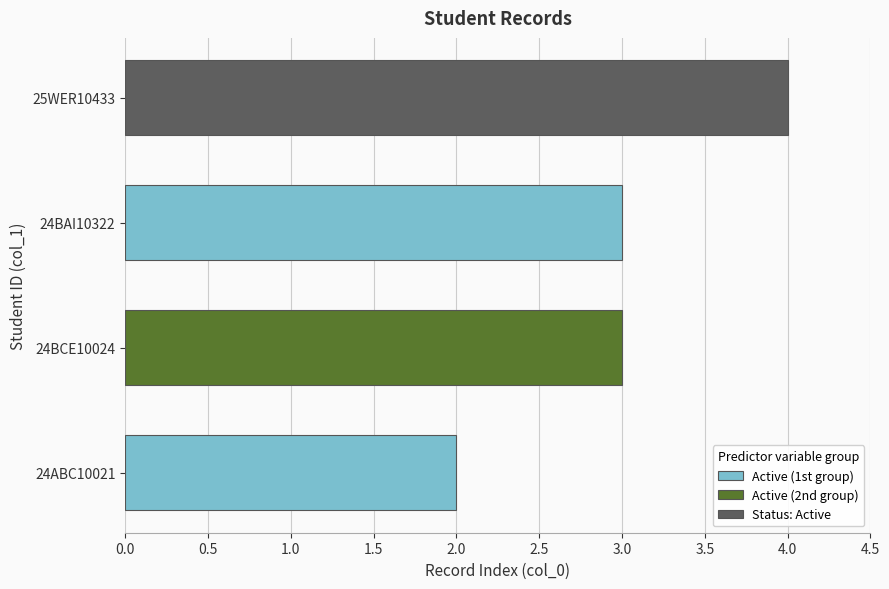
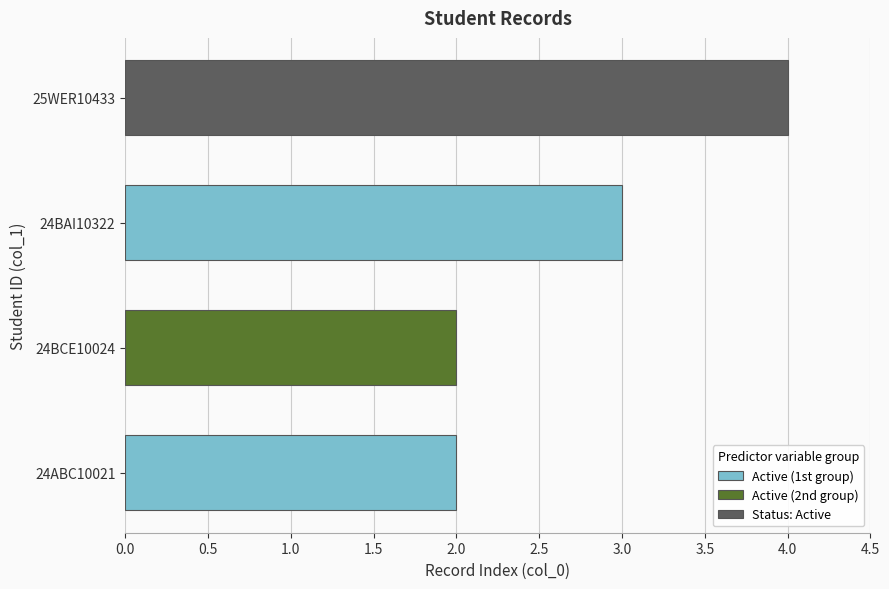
24BCE10024: 3 -> 2
